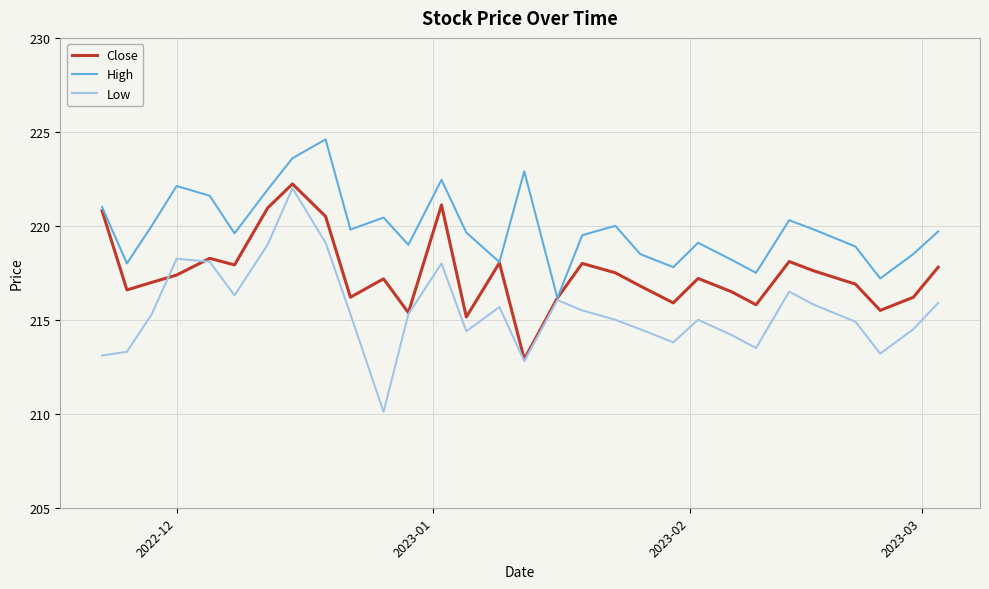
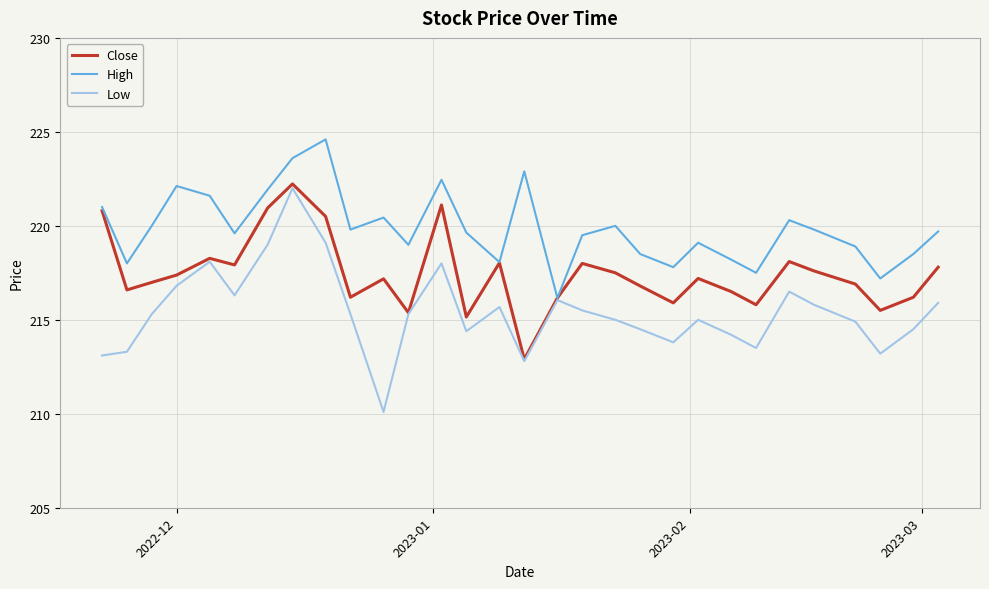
Low, 2022-12: 218.3 -> 216.8
